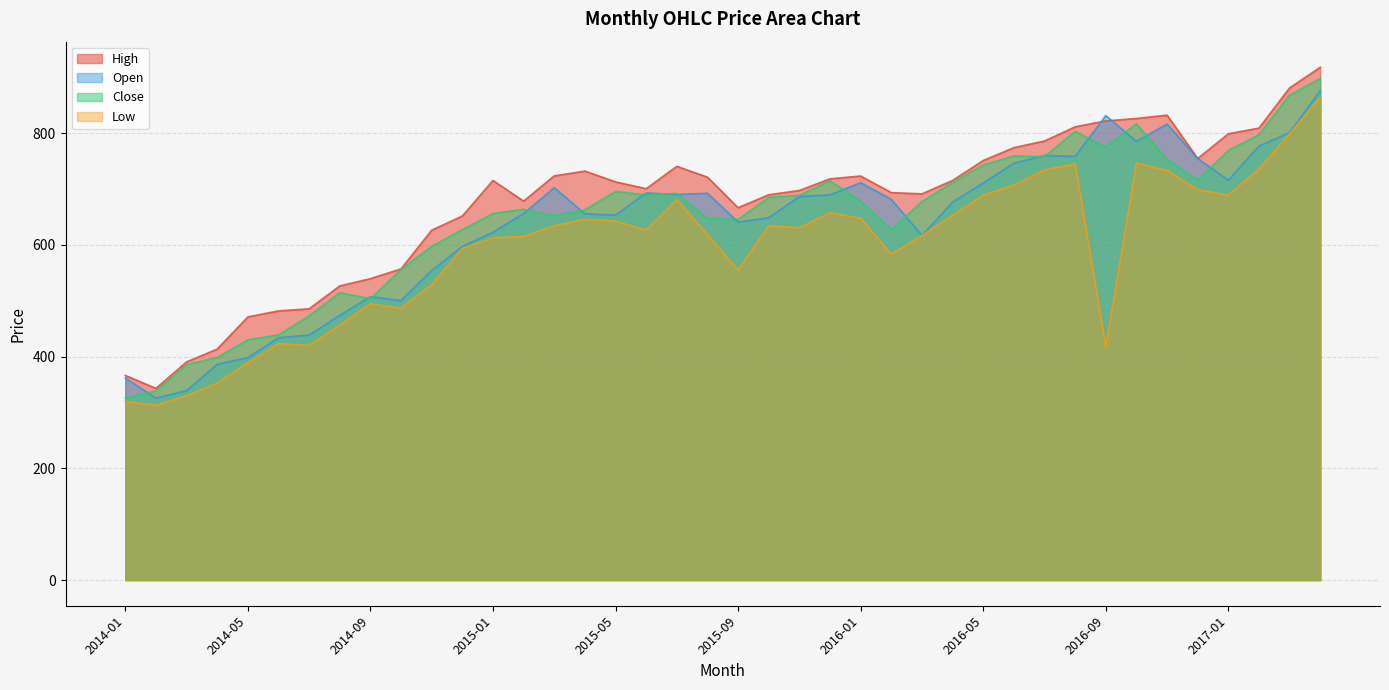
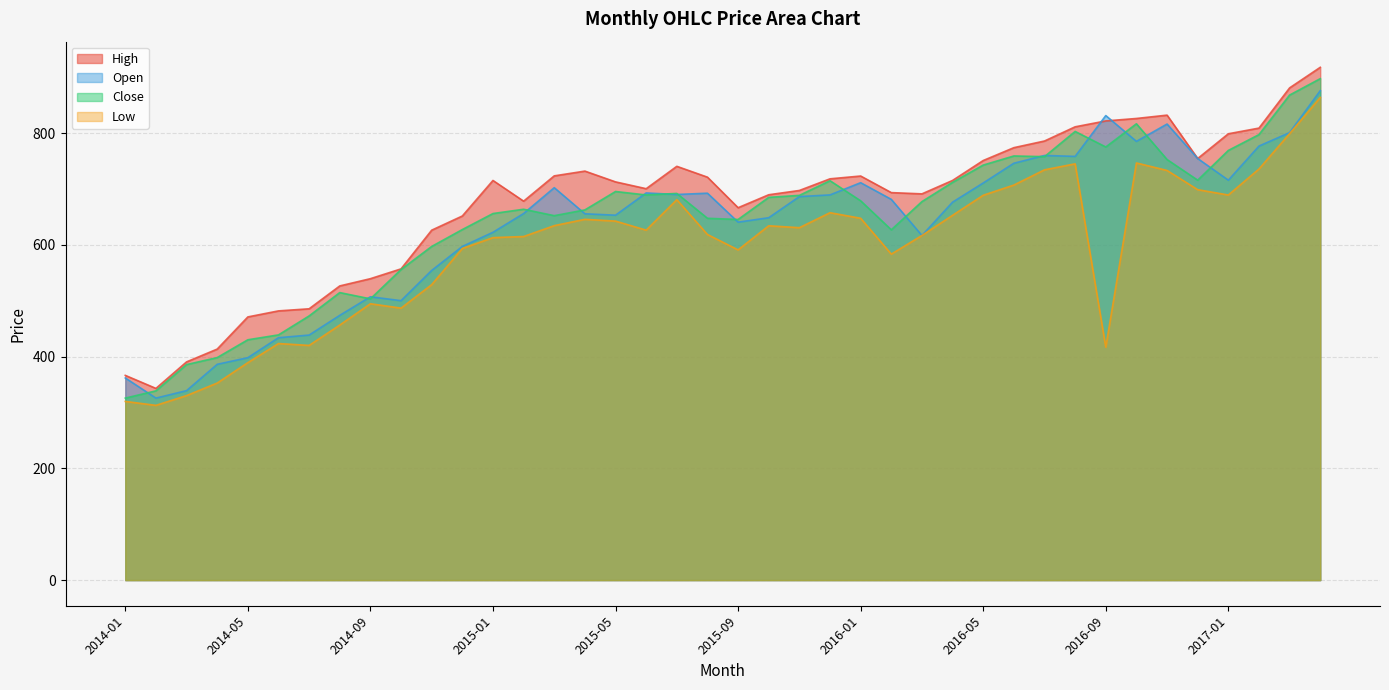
Low, 2015-09: 550 -> 590
